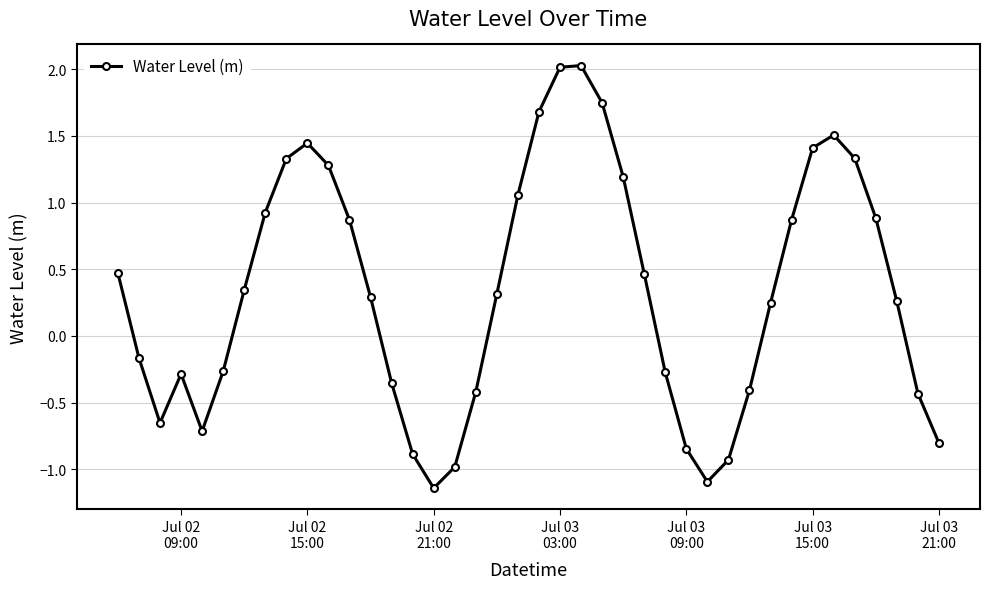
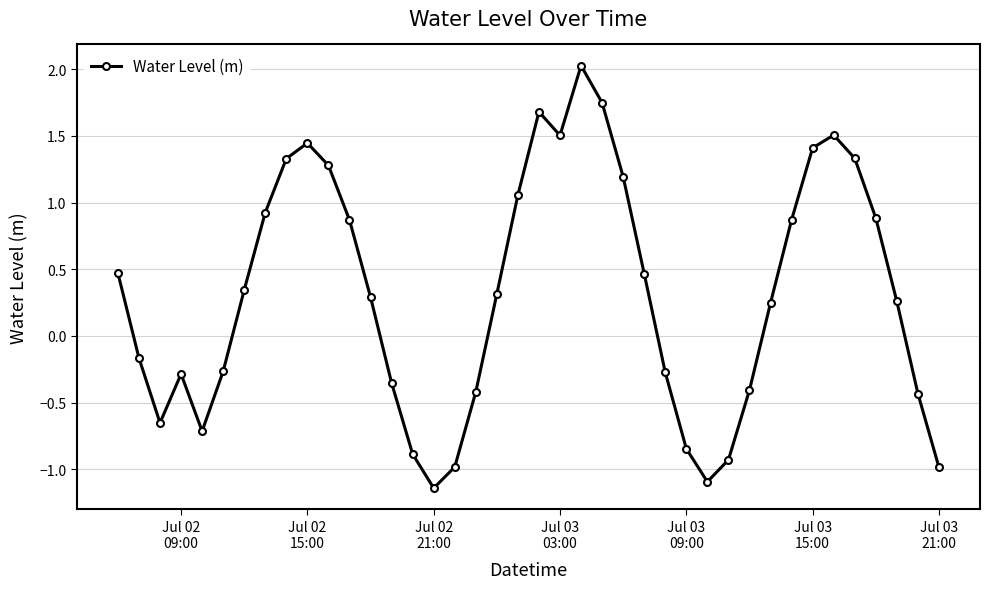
Jul 03 03:00: 2.02 -> 1.50
Jul 03 21:00: -0.80 -> -0.99
